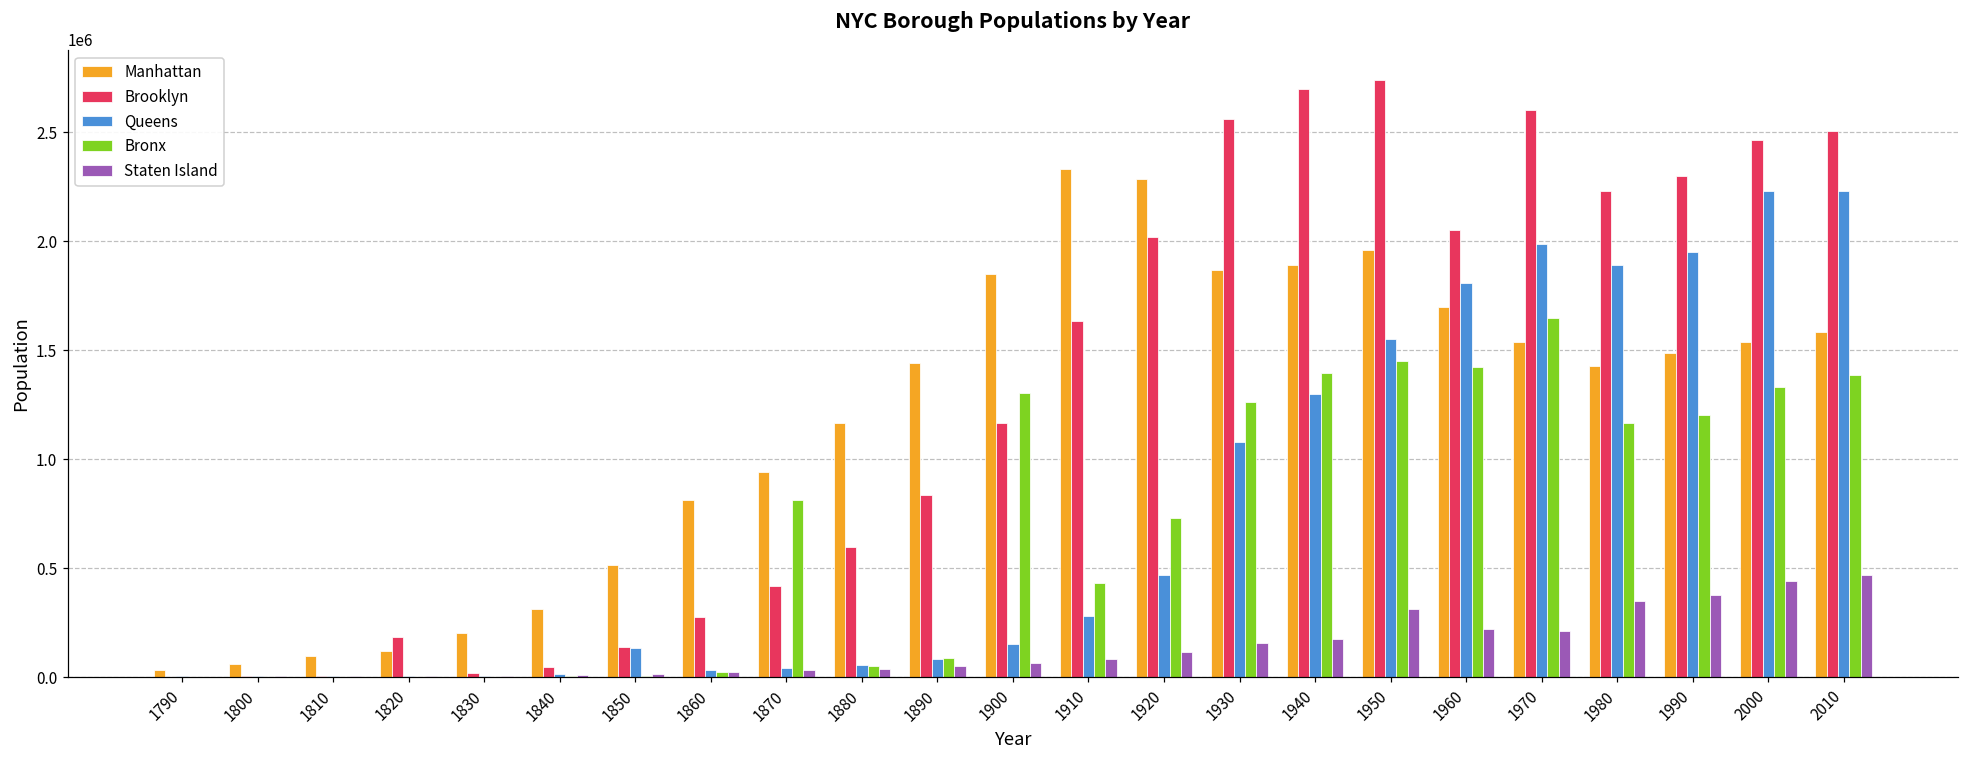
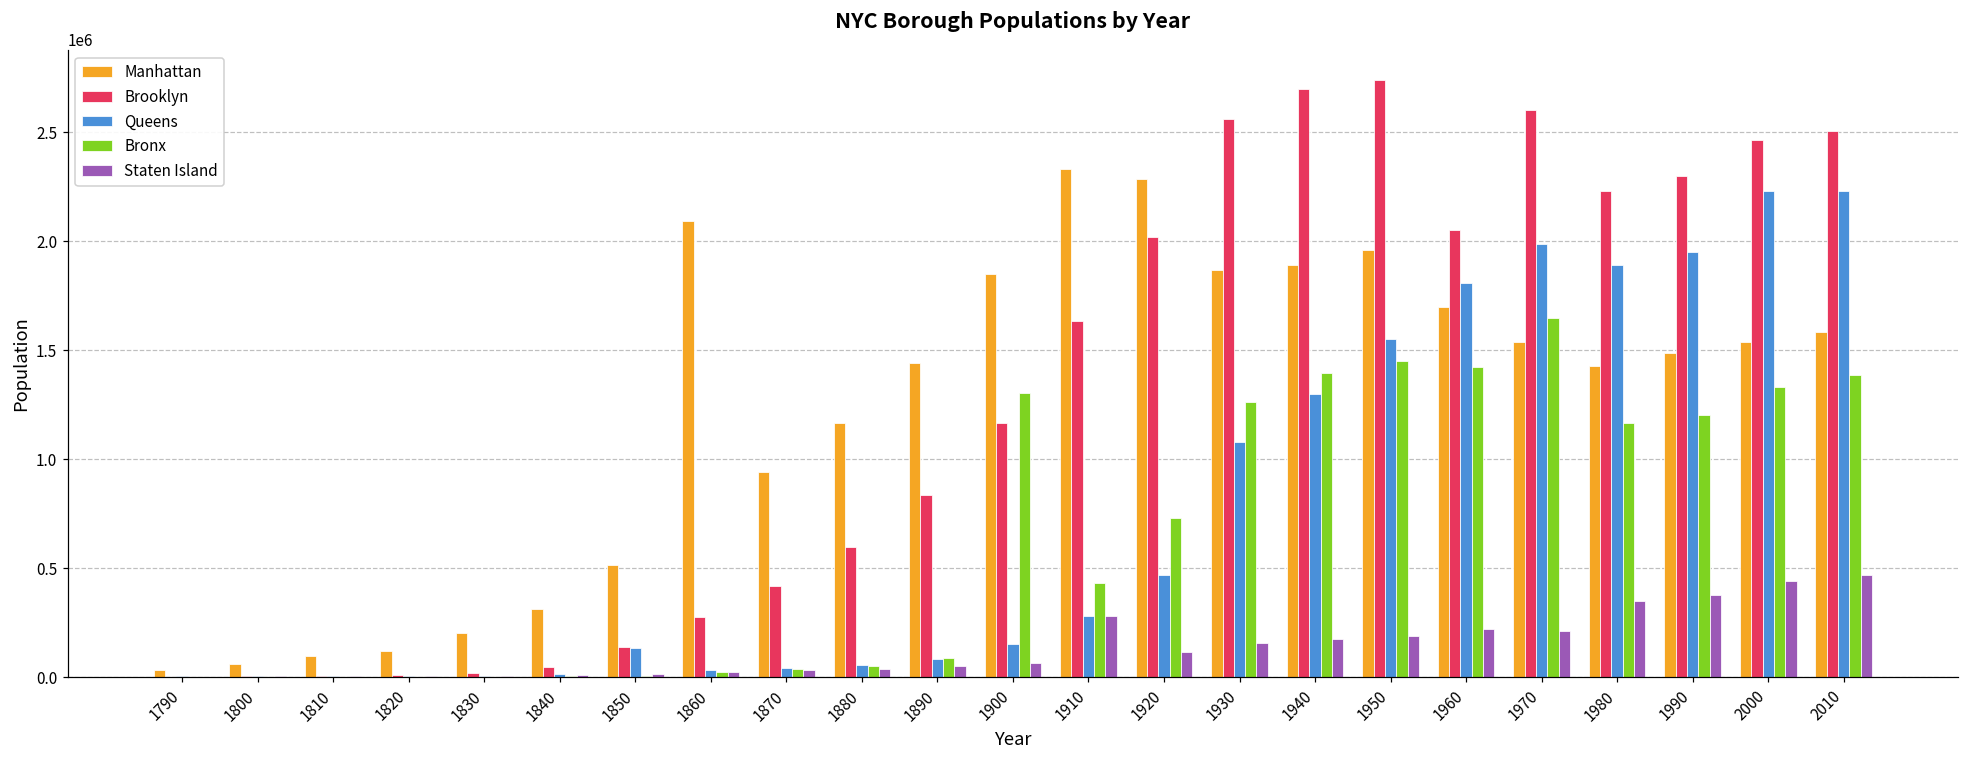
Brooklyn, 1820: 190000 -> 10000
Manhattan, 1860: 810000 -> 2090000
Bronx, 1870: 810000 -> 40000
Staten Island, 1910: 90000 -> 280000
Staten Island, 1950: 310000 -> 190000
